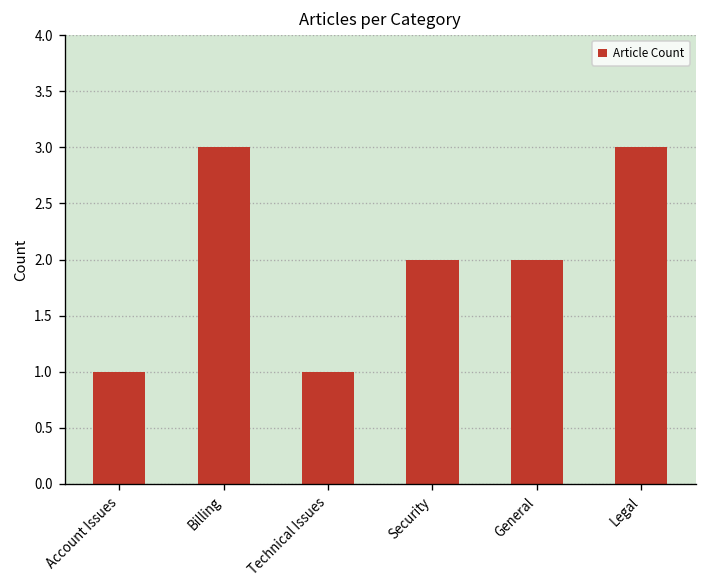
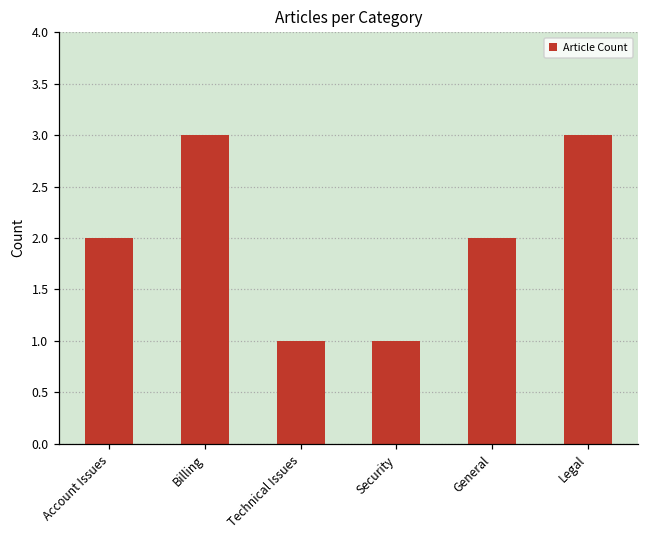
Account Issues: 1 -> 2
Security: 2 -> 1
